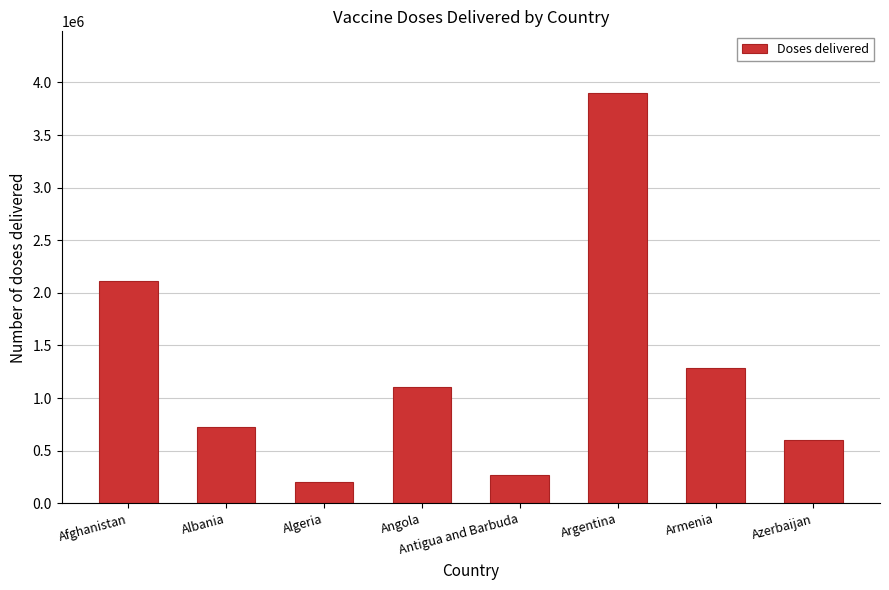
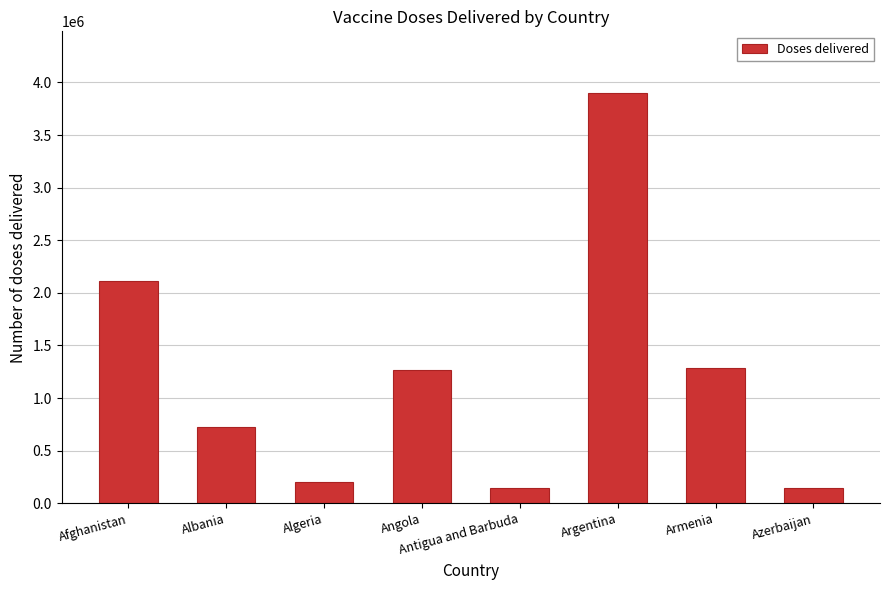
Angola: 1100000 -> 1270000
Antigua and Barbuda: 270000 -> 150000
Azerbaijan: 600000 -> 150000
